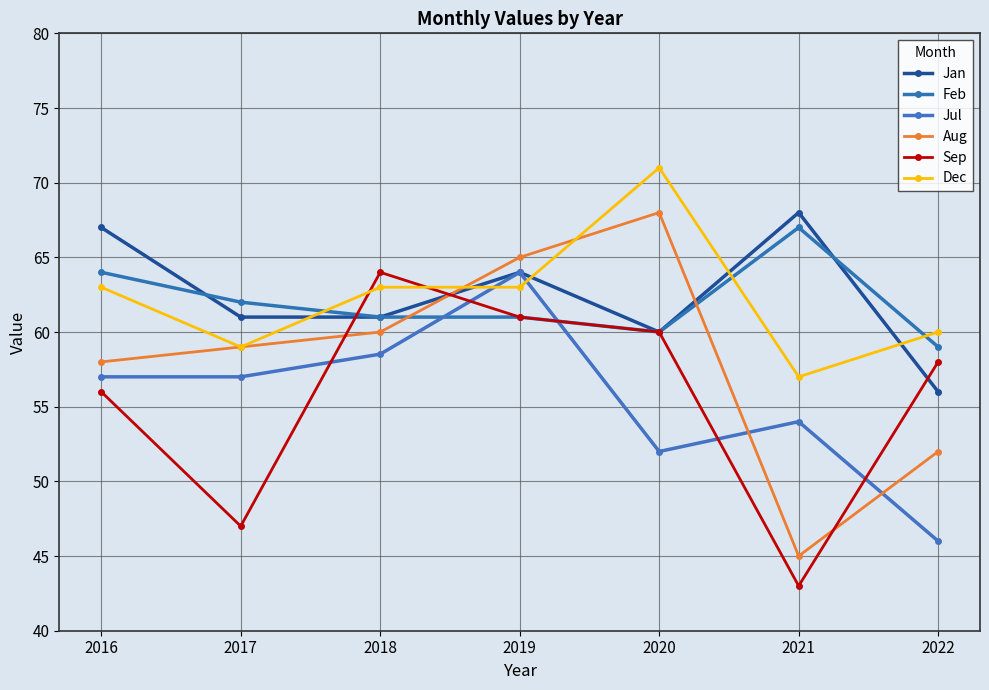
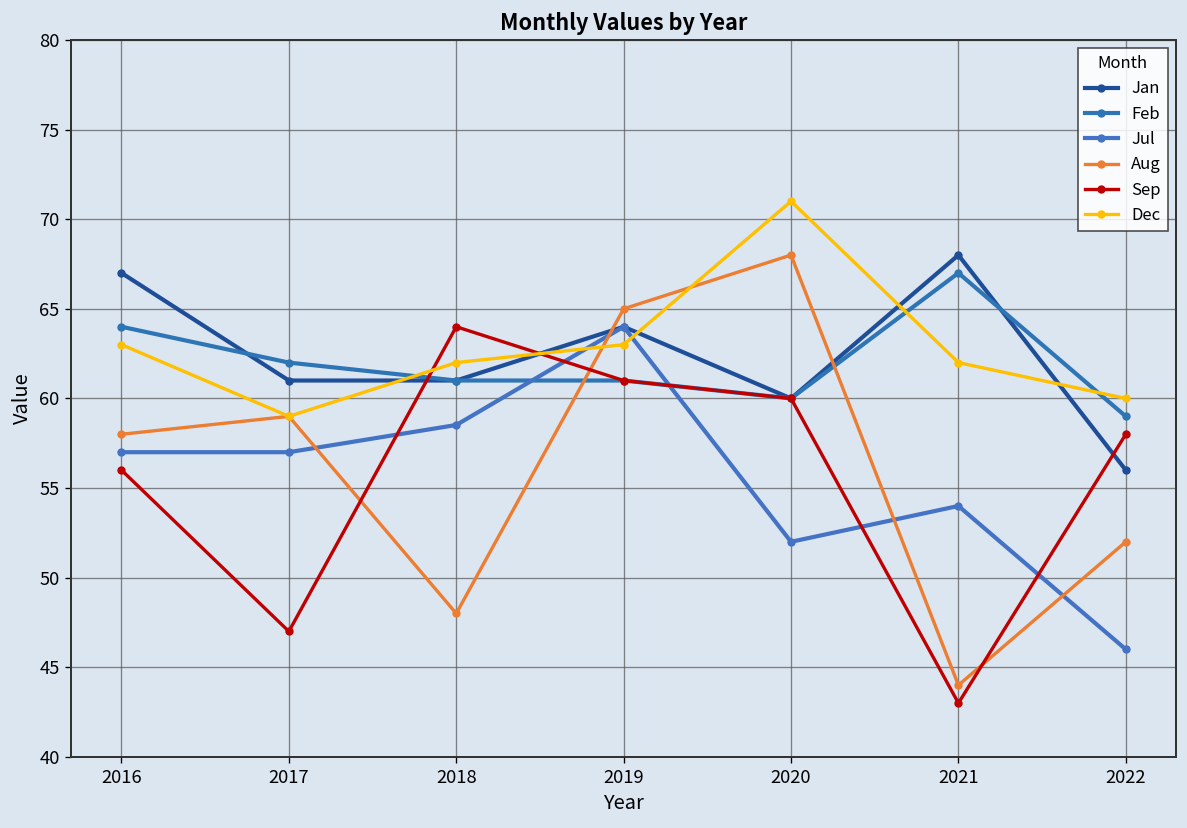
Aug, 2018: 60 -> 48
Dec, 2018: 63 -> 62
Aug, 2021: 45 -> 44
Dec, 2021: 57 -> 62
